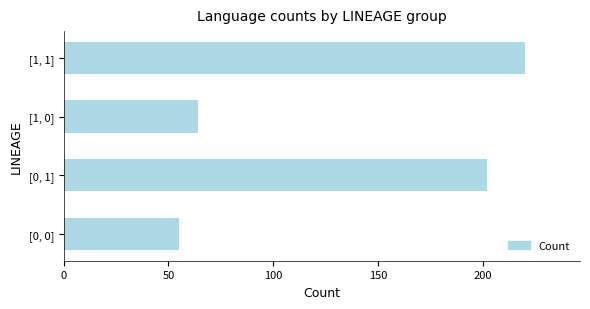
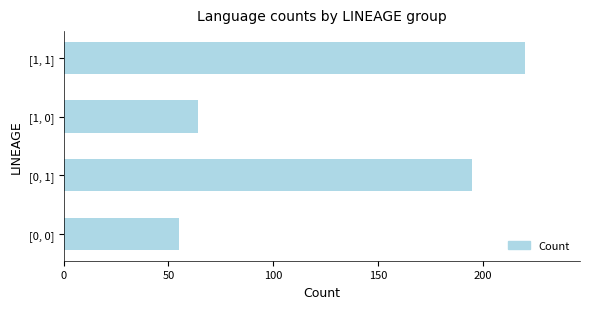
[0, 1]: 202 -> 195
